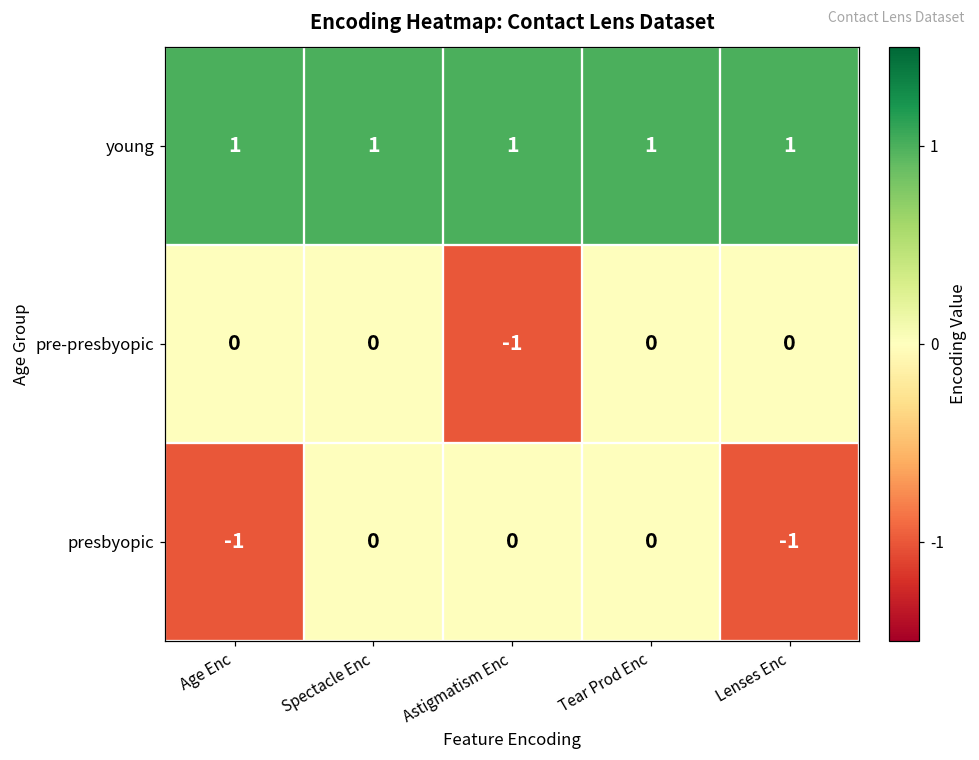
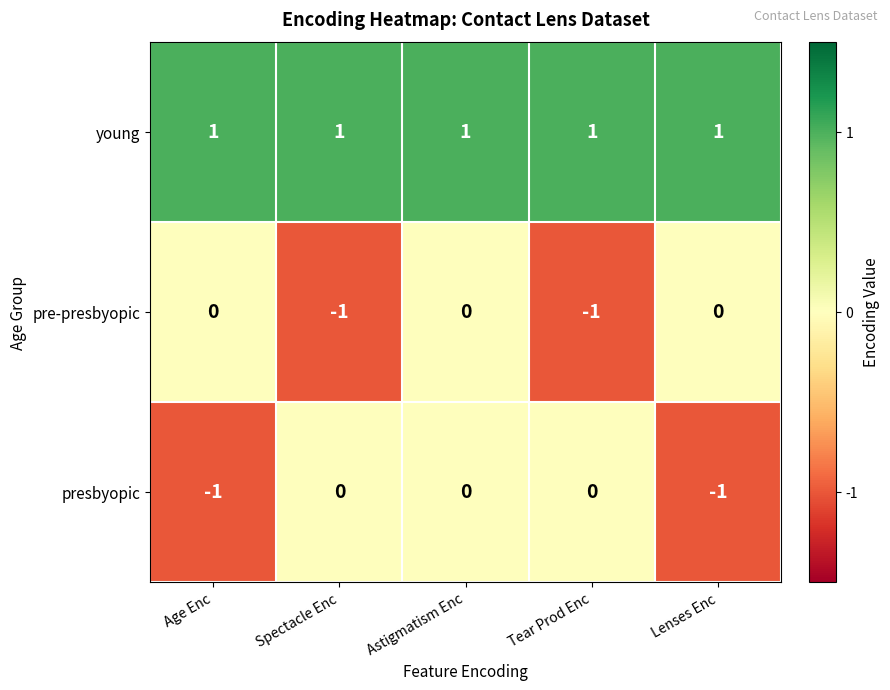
pre-presbyopic, Spectacle Enc: 0 -> -1
pre-presbyopic, Astigmatism Enc: -1 -> 0
pre-presbyopic, Tear Prod Enc: 0 -> -1
